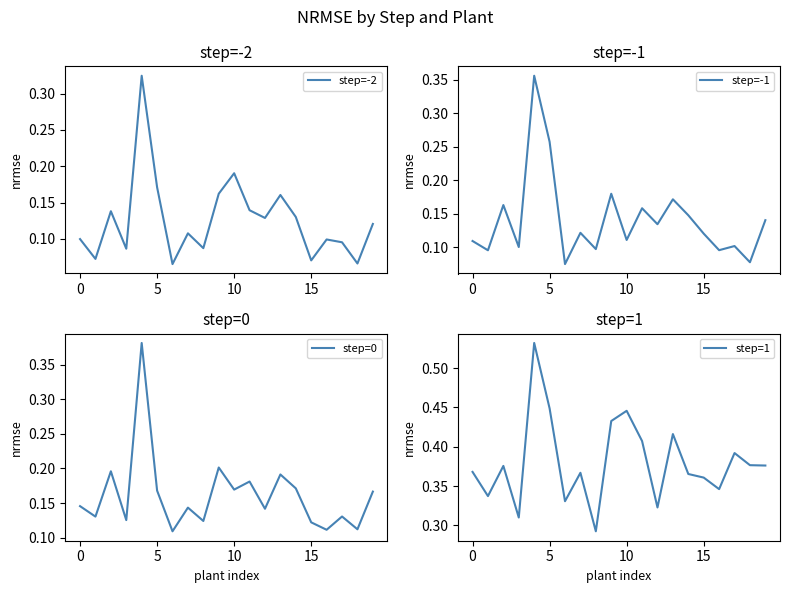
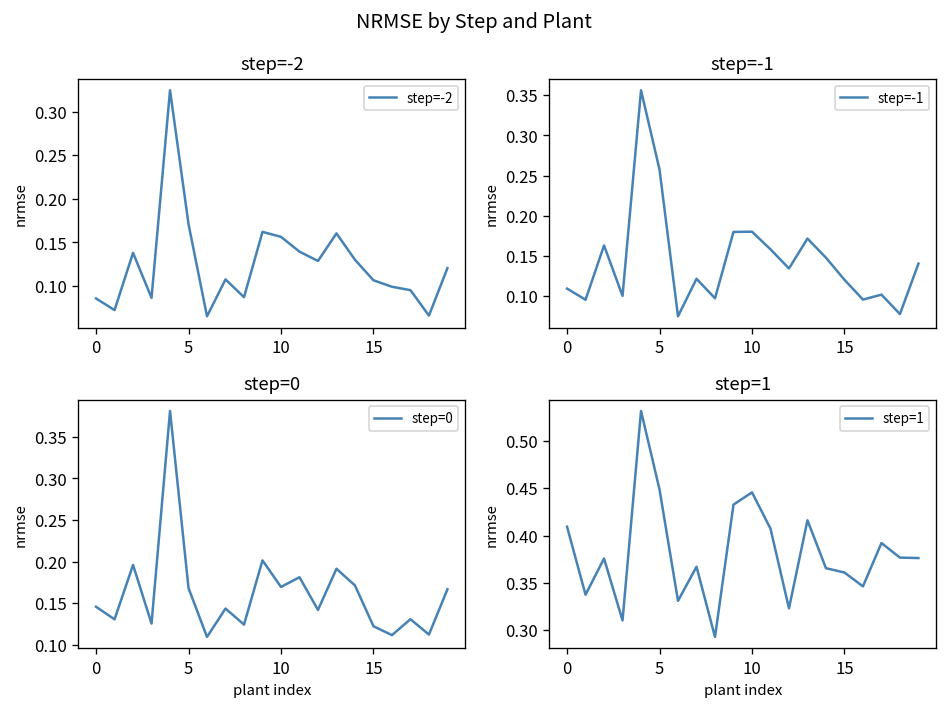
step=-2, 0: 0.10 -> 0.09
step=-2, 10: 0.19 -> 0.16
step=-2, 15: 0.07 -> 0.11
step=-1, 10: 0.11 -> 0.18
step=1, 0: 0.37 -> 0.41
